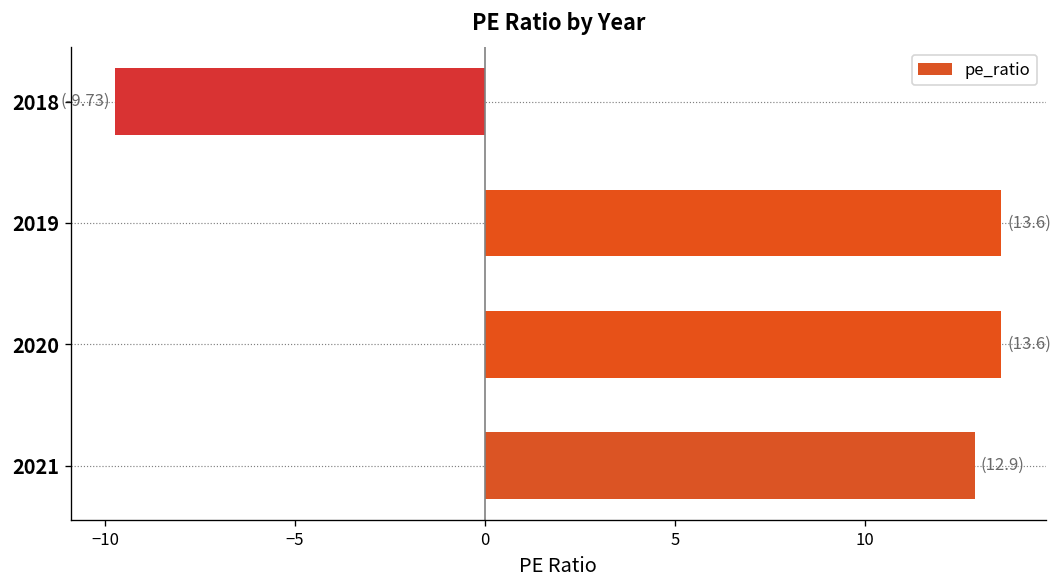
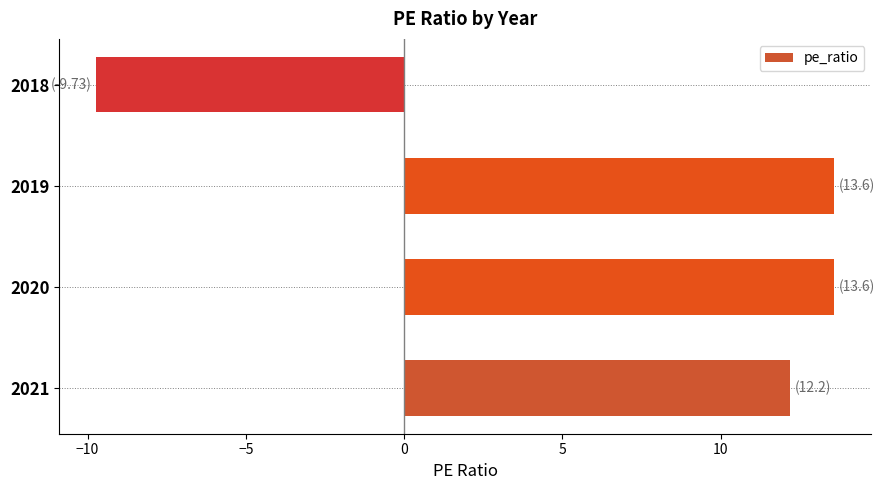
2021: (12.9) -> (12.2)
